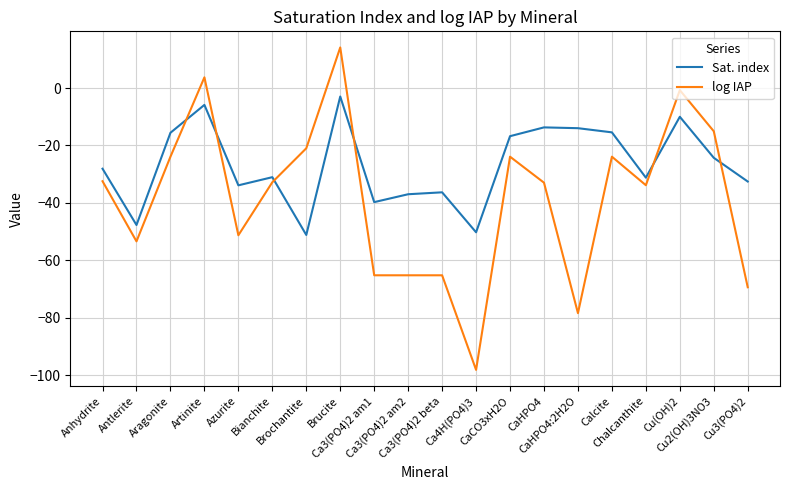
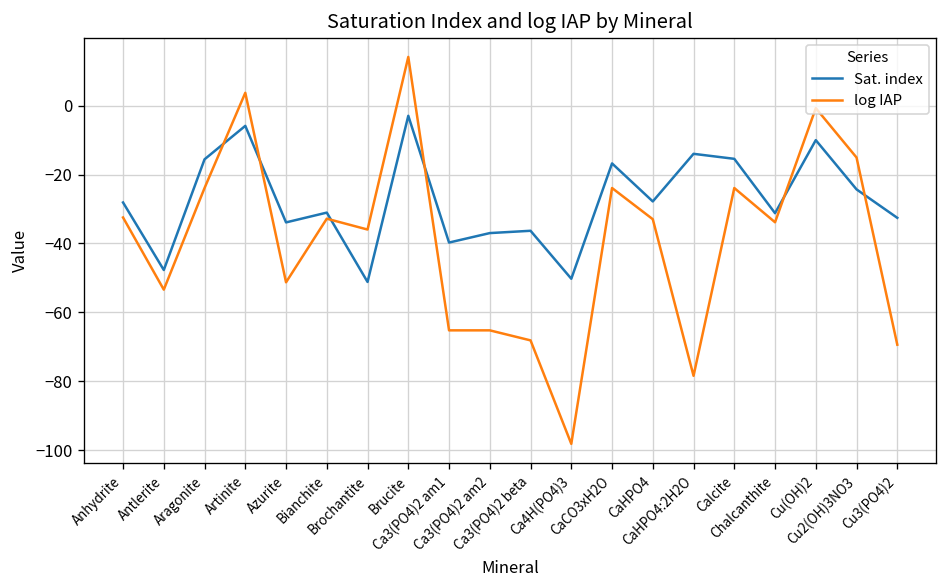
log IAP, Brochantite: -21 -> -36
log IAP, Ca3(PO4)2 beta: -65 -> -68
Sat. index, CaHPO4: -14 -> -28
